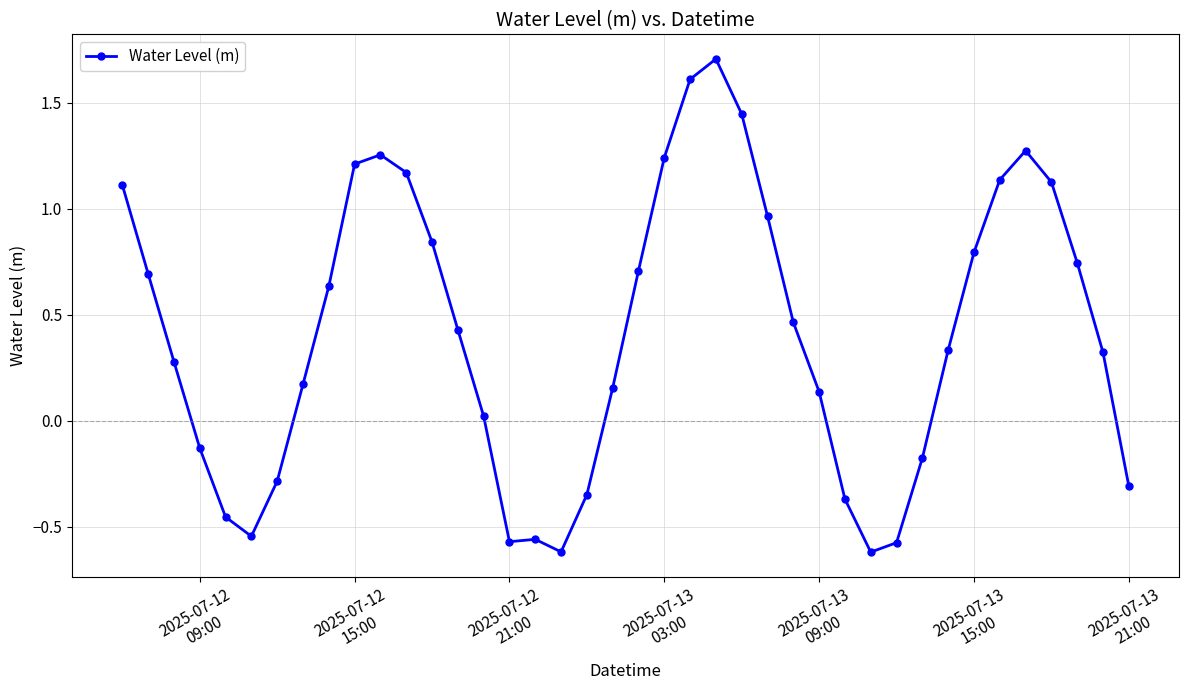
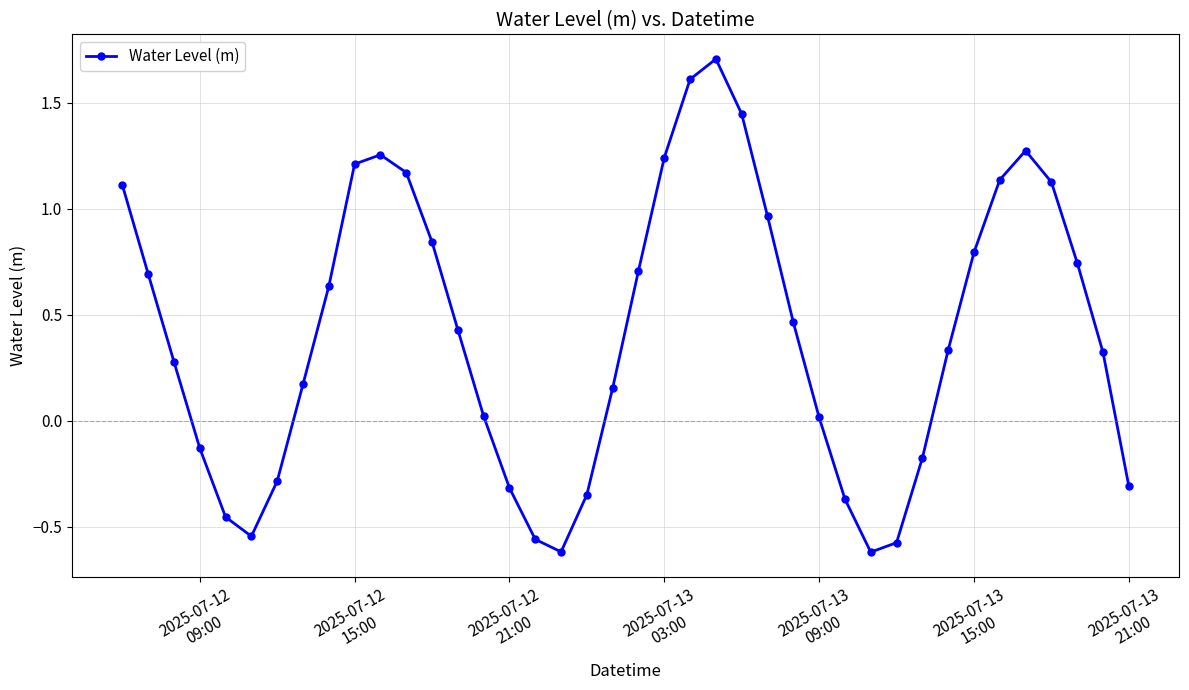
2025-07-12 21:00: -0.57 -> -0.32
2025-07-13 09:00: 0.14 -> 0.02
